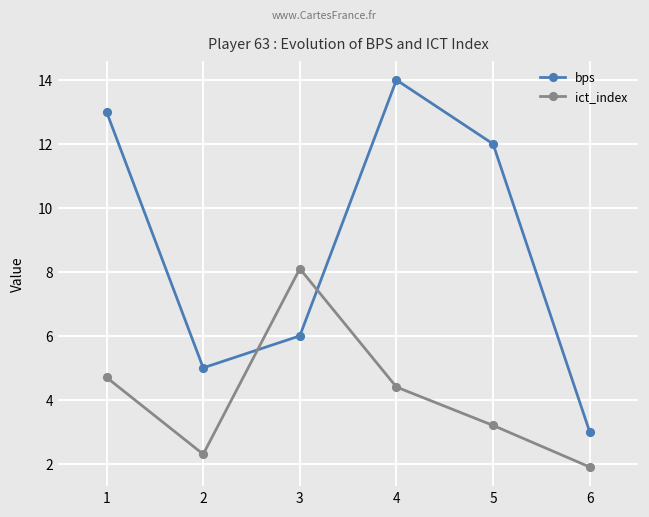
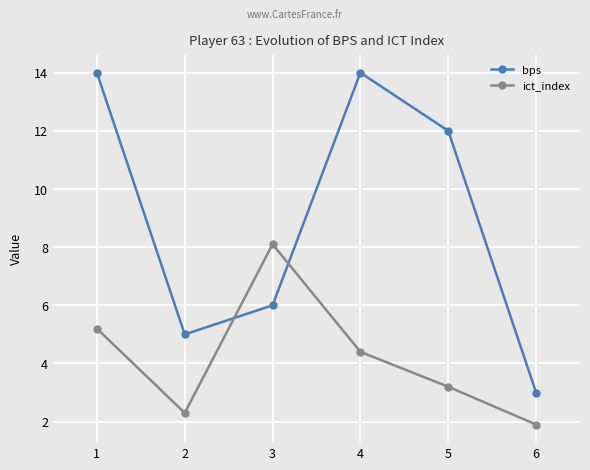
bps, 1: 13 -> 14
ict_index, 1: 4.7 -> 5.2
